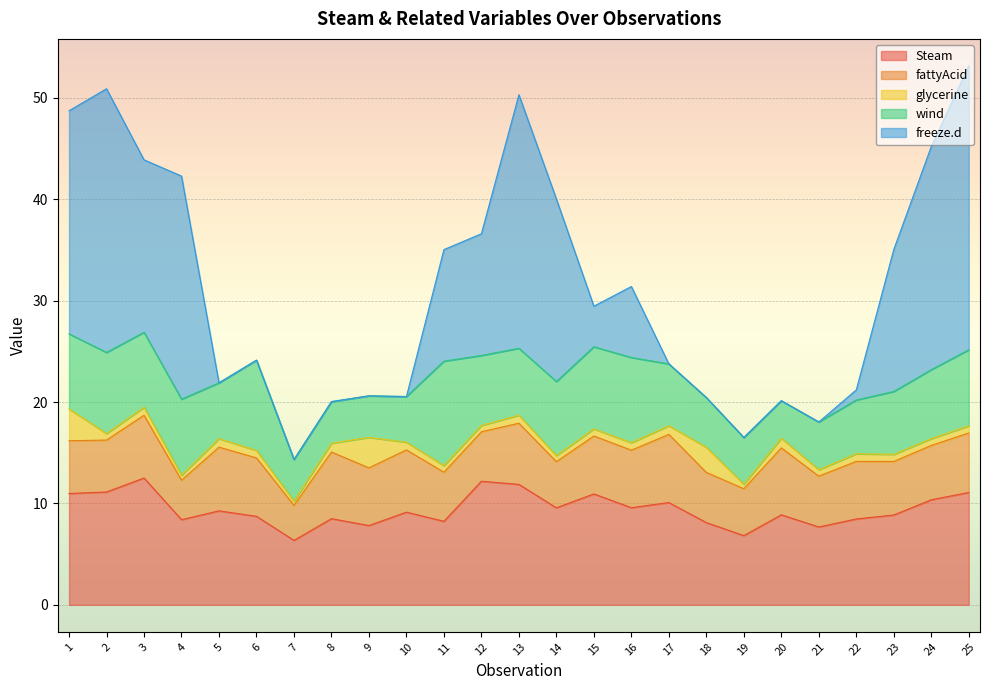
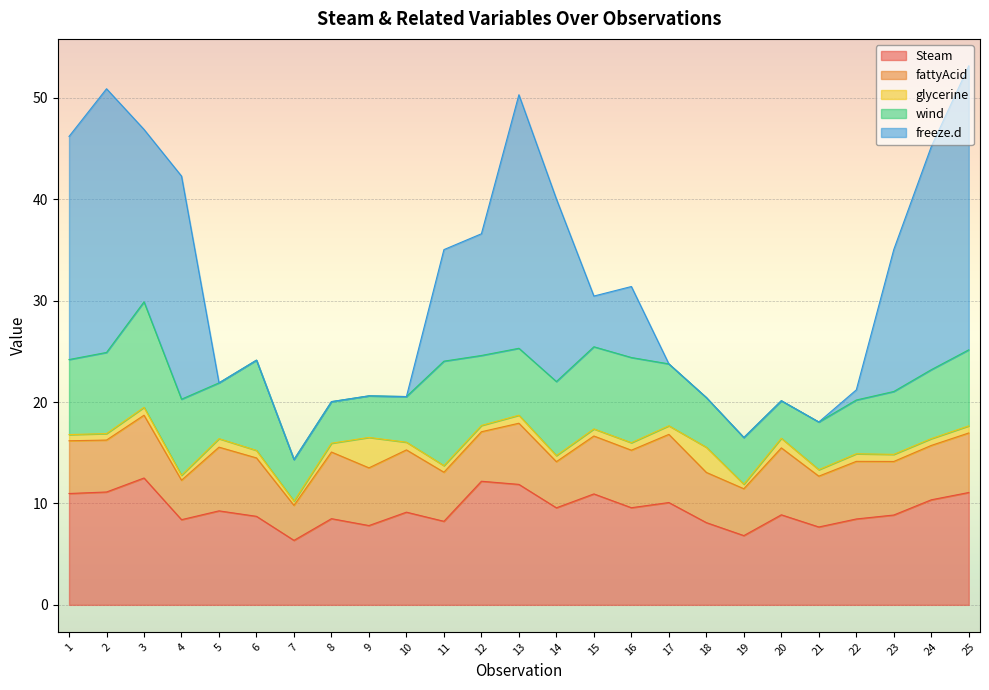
glycerine, 1: 3.1 -> 0.6
wind, 3: 7.4 -> 10.4
freeze.d, 15: 4 -> 5
